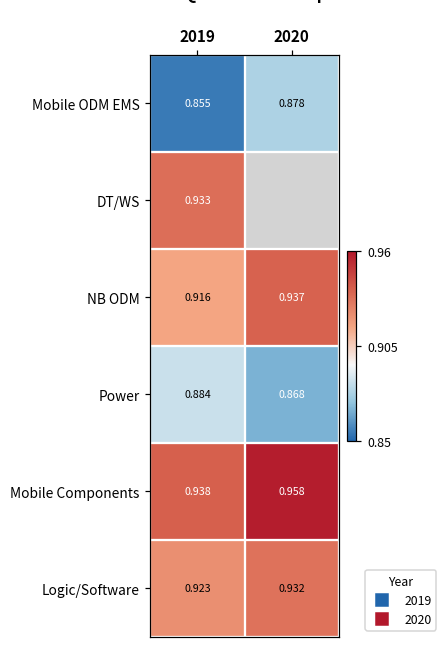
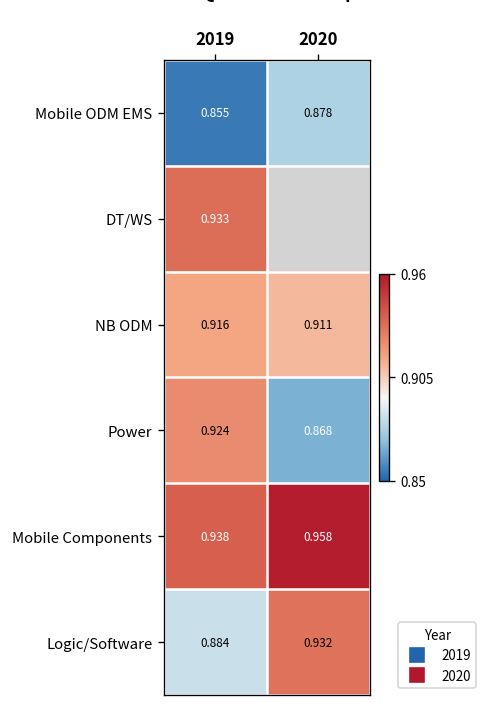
NB ODM, 2020: 0.937 -> 0.911
Power, 2019: 0.884 -> 0.924
Logic/Software, 2019: 0.923 -> 0.884
